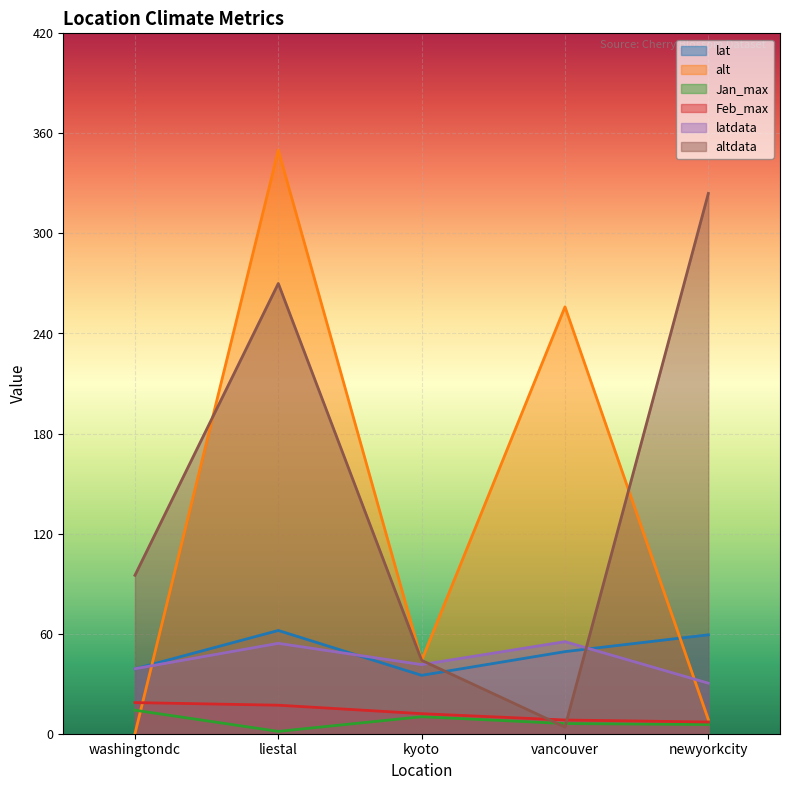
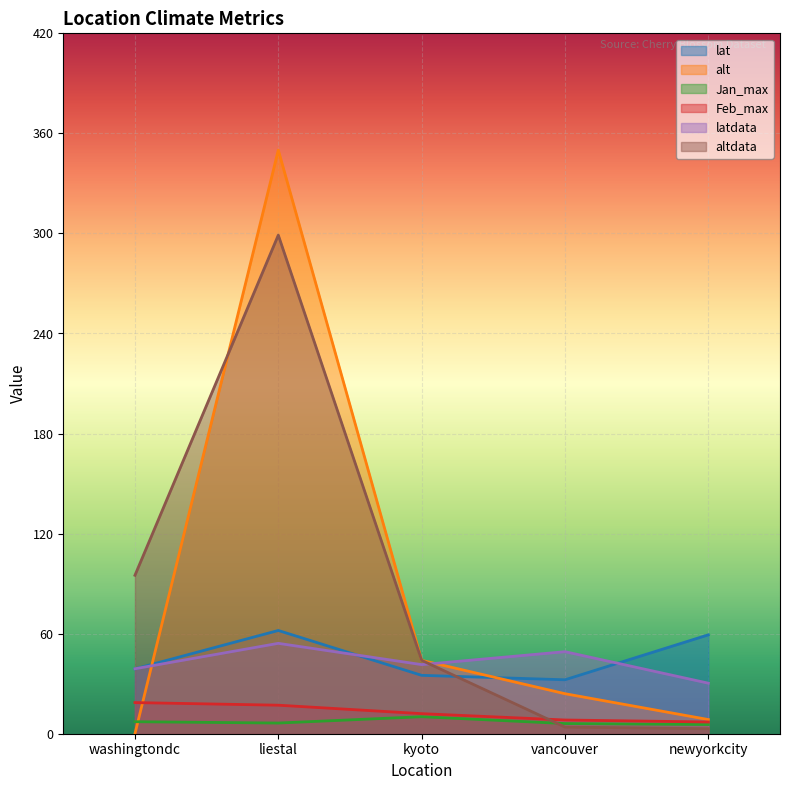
Jan_max, washingtondc: 14 -> 7
Jan_max, liestal: 1 -> 6
altdata, liestal: 270 -> 299
lat, vancouver: 49 -> 32
alt, vancouver: 256 -> 24
latdata, vancouver: 55 -> 49
altdata, newyorkcity: 324 -> 3
